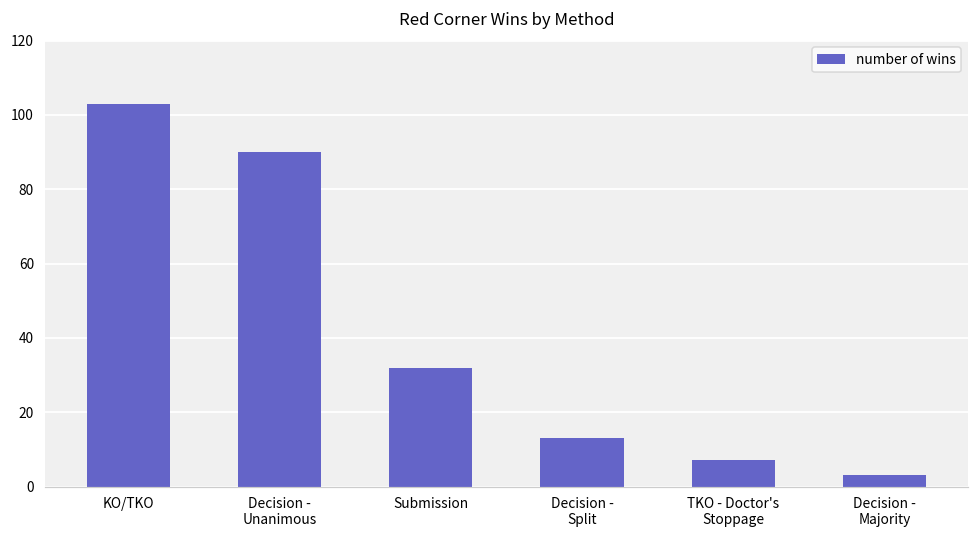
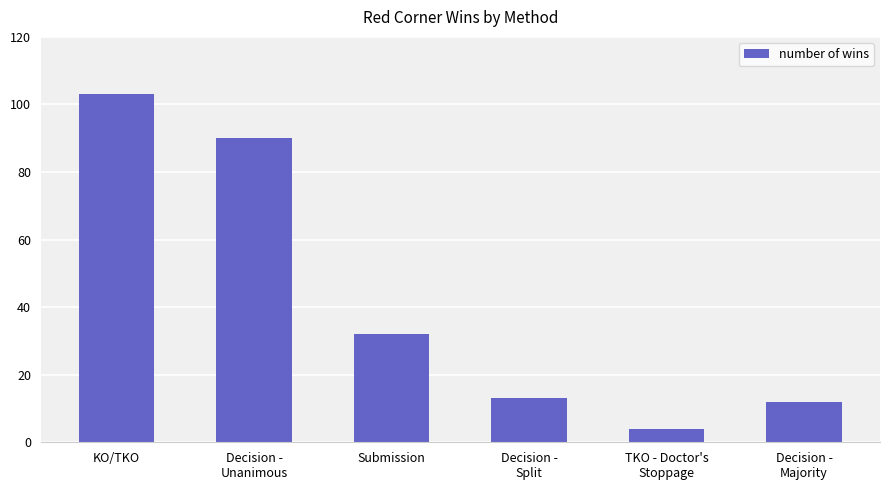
TKO - Doctor's Stoppage: 7 -> 4
Decision - Majority: 3 -> 12
